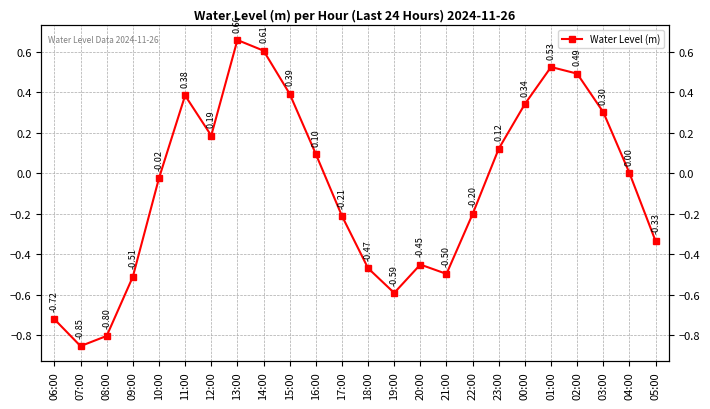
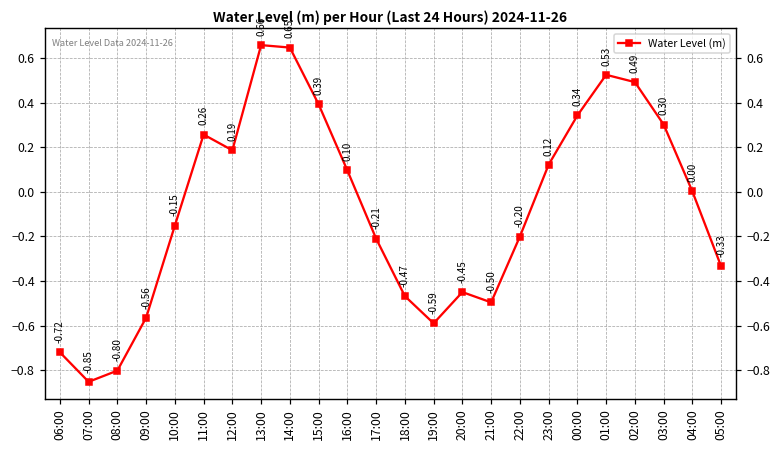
09:00: -0.51 -> -0.56
10:00: -0.02 -> -0.15
11:00: 0.38 -> 0.26
14:00: 0.61 -> 0.65
